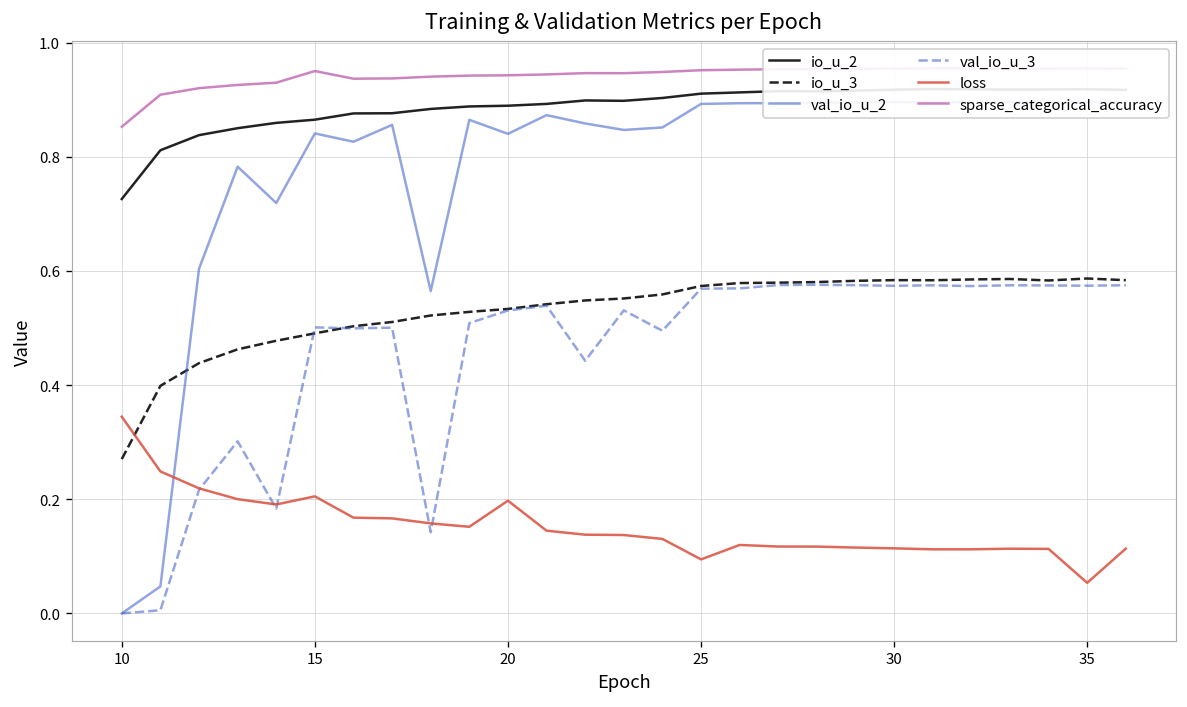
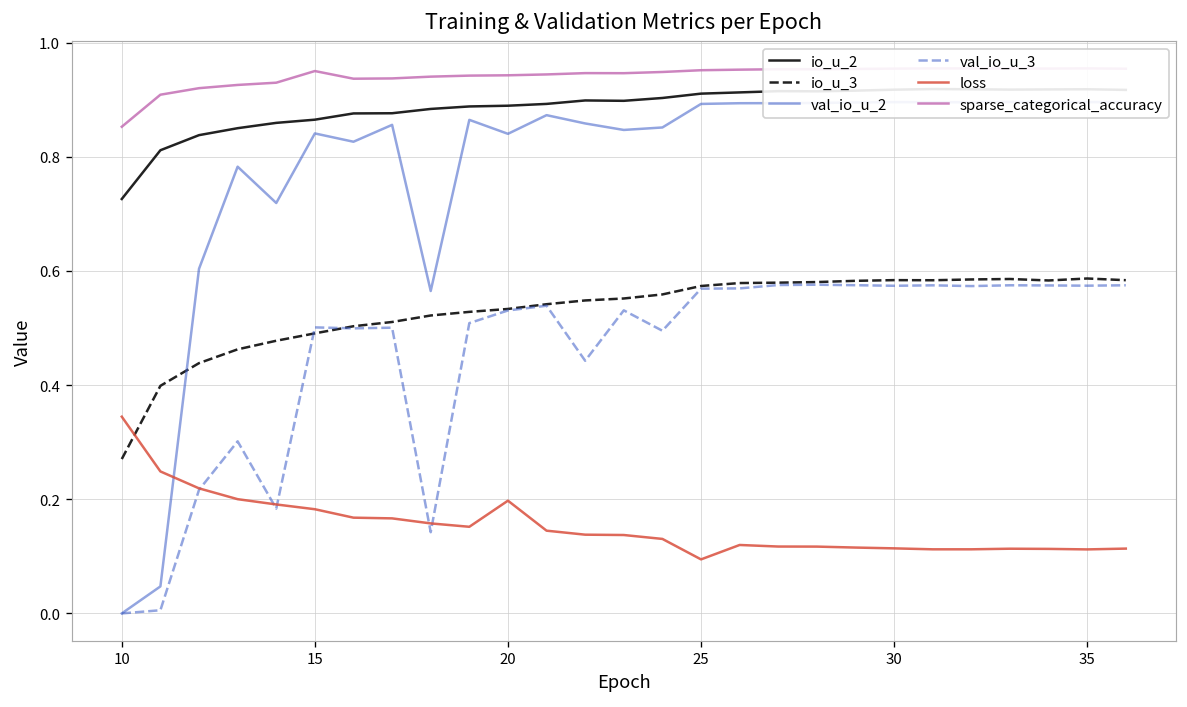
loss, 15: 0.21 -> 0.18
loss, 35: 0.05 -> 0.11
